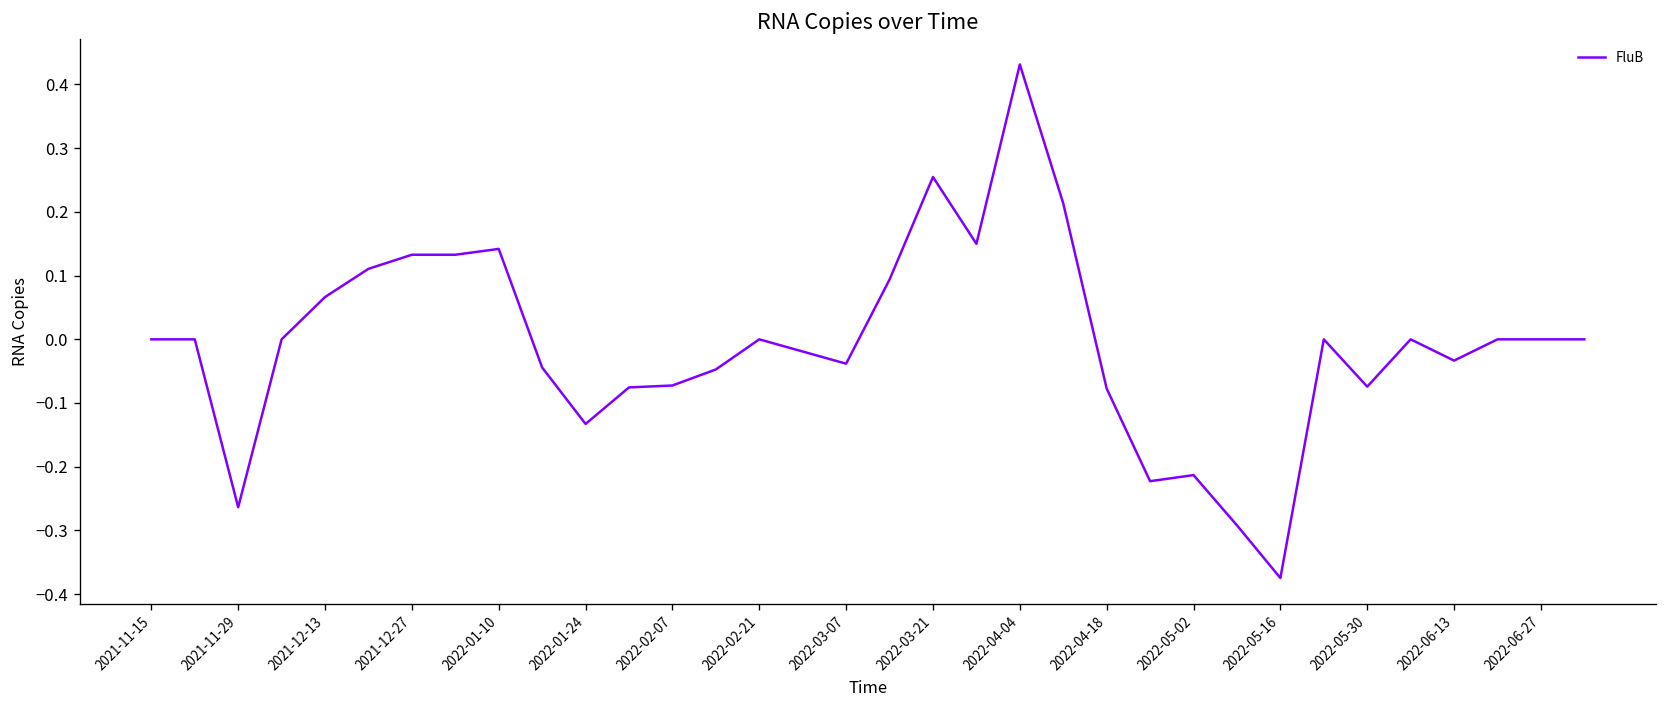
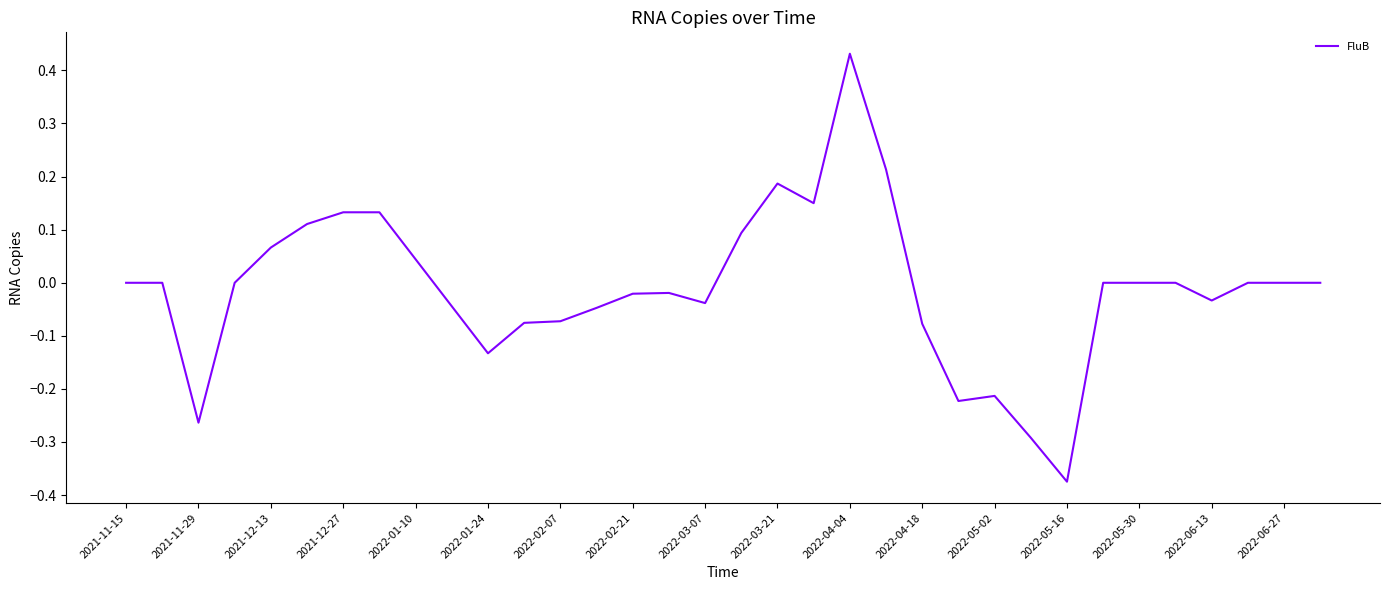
2022-01-10: 0.14 -> 0.04
2022-02-21: 0.00 -> -0.02
2022-03-21: 0.25 -> 0.19
2022-05-30: -0.07 -> 0.00
